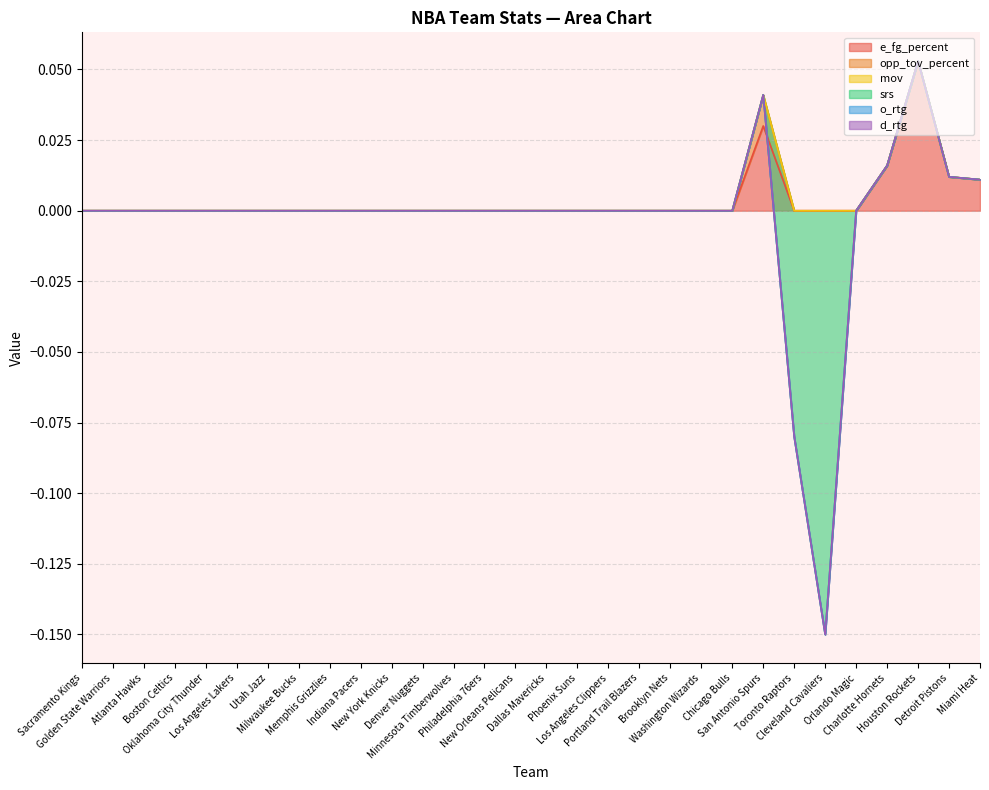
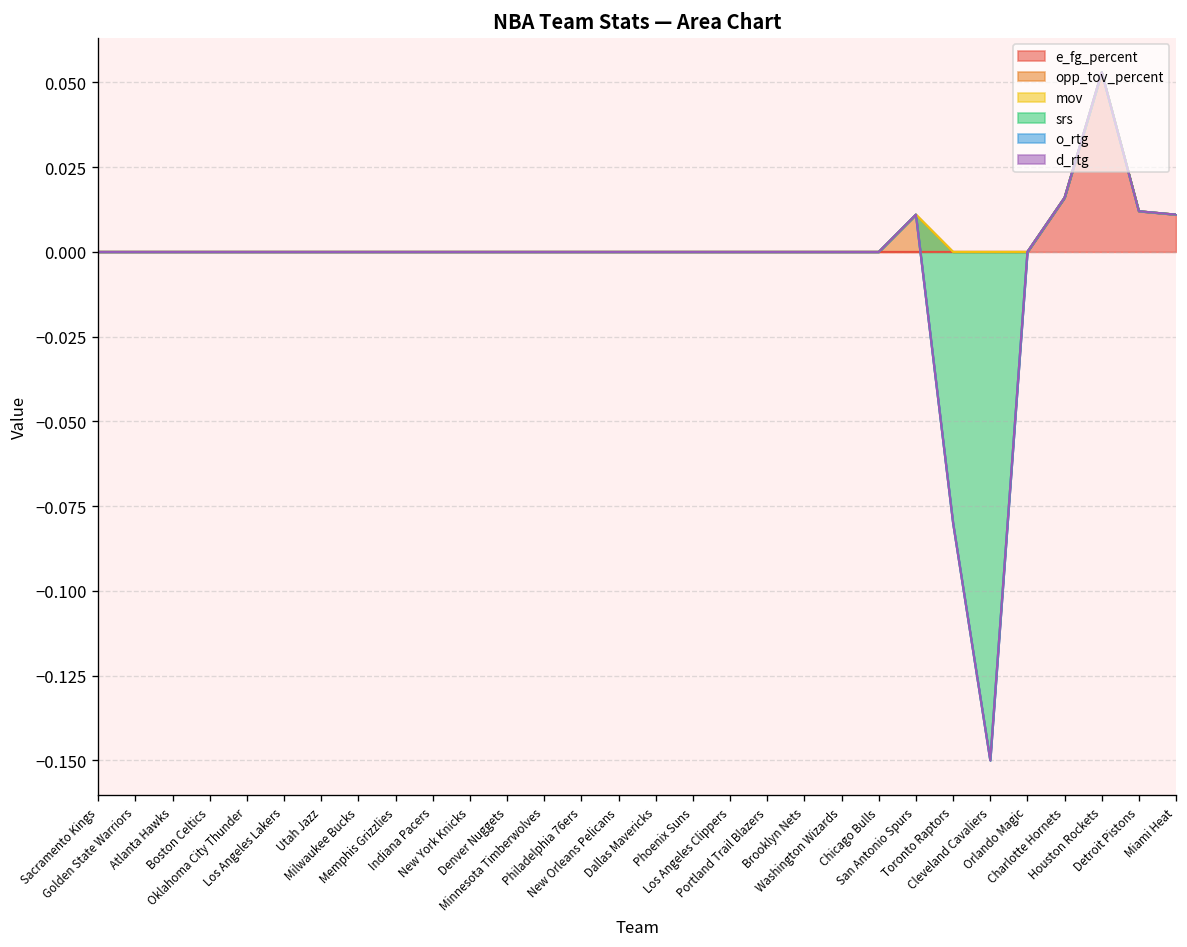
e_fg_percent, San Antonio Spurs: 0.03 -> 0.00
